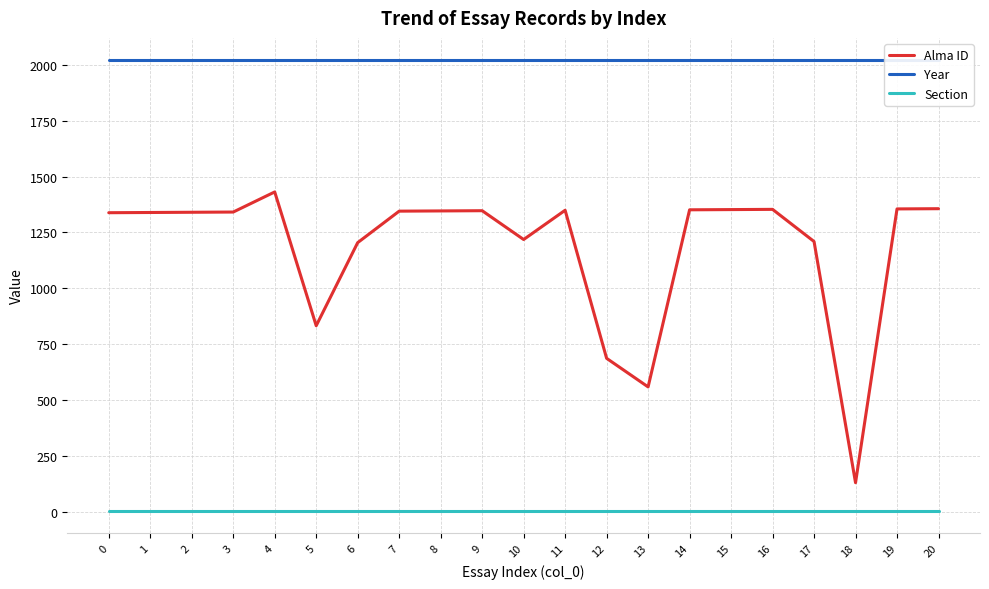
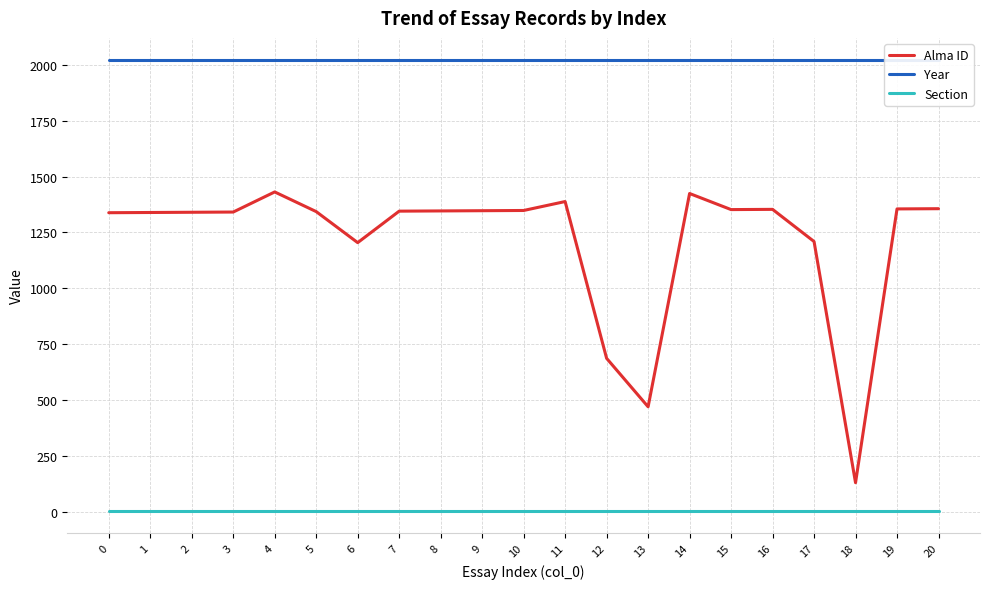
Alma ID, 5: 830 -> 1340
Alma ID, 10: 1220 -> 1350
Alma ID, 11: 1350 -> 1390
Alma ID, 13: 560 -> 470
Alma ID, 14: 1350 -> 1420
